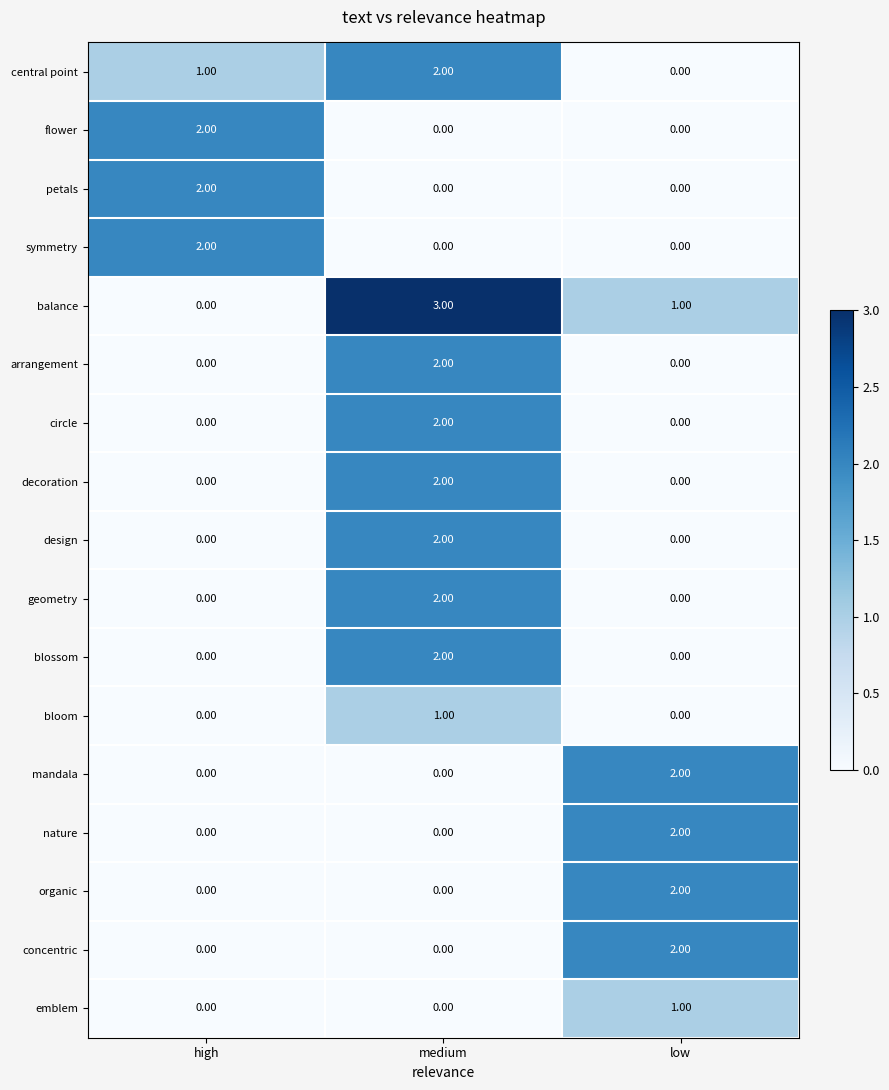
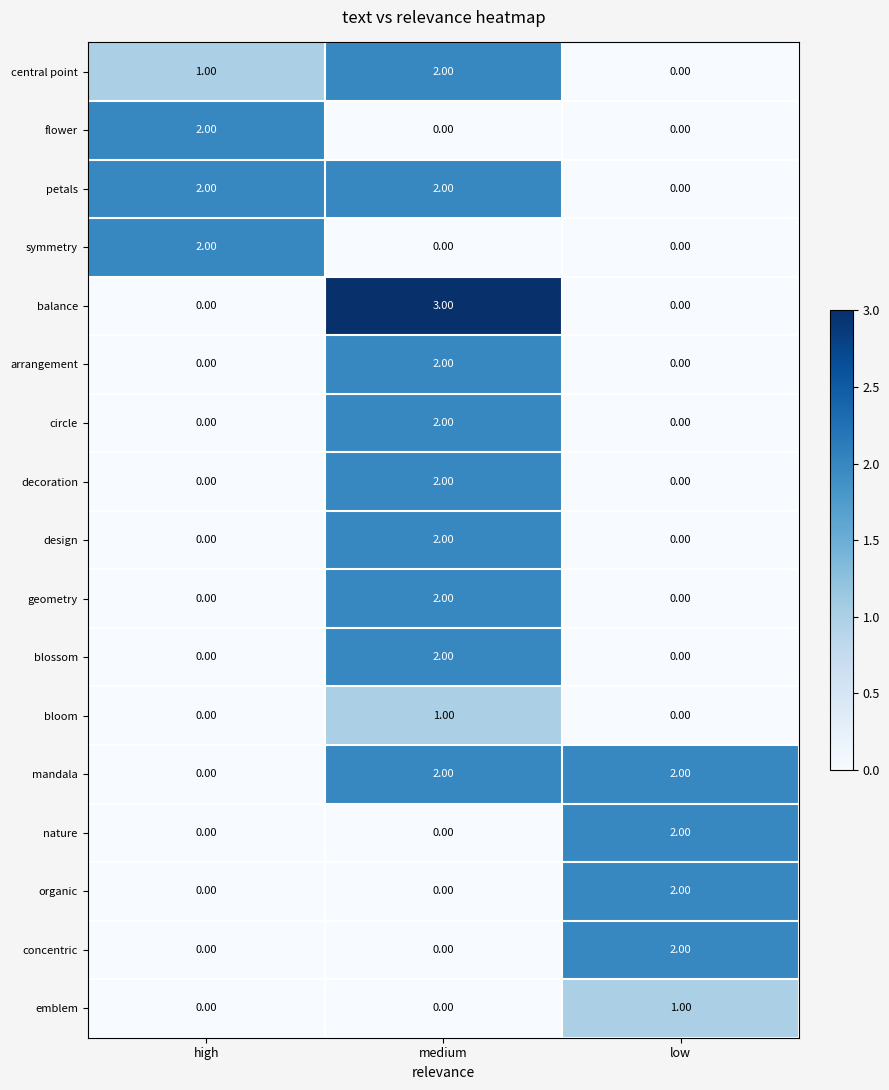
petals, medium: 0.00 -> 2.00
balance, low: 1.00 -> 0.00
mandala, medium: 0.00 -> 2.00
